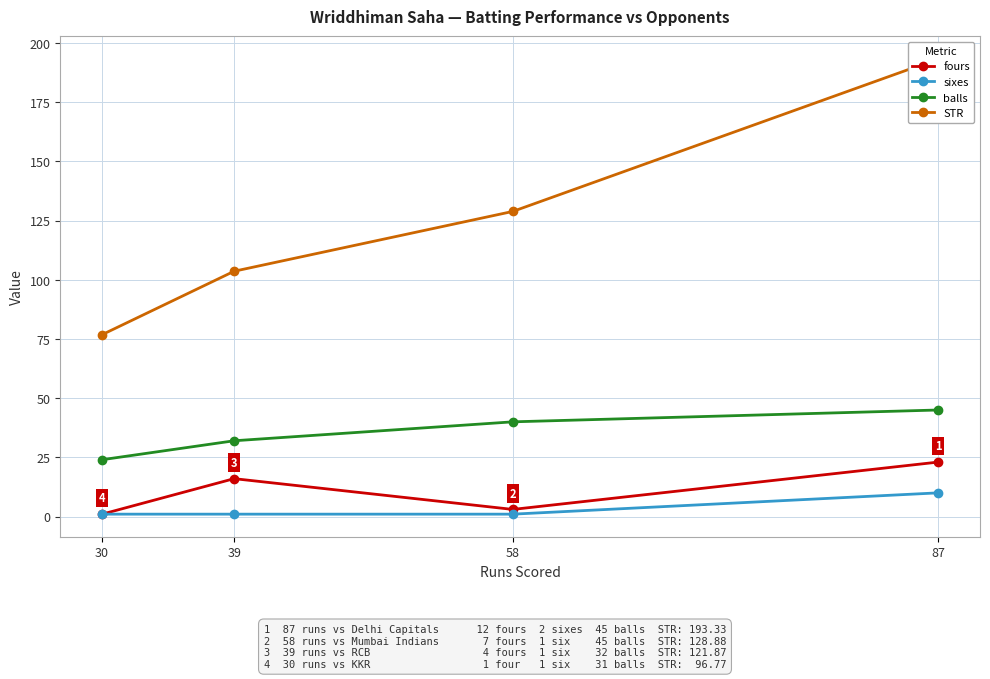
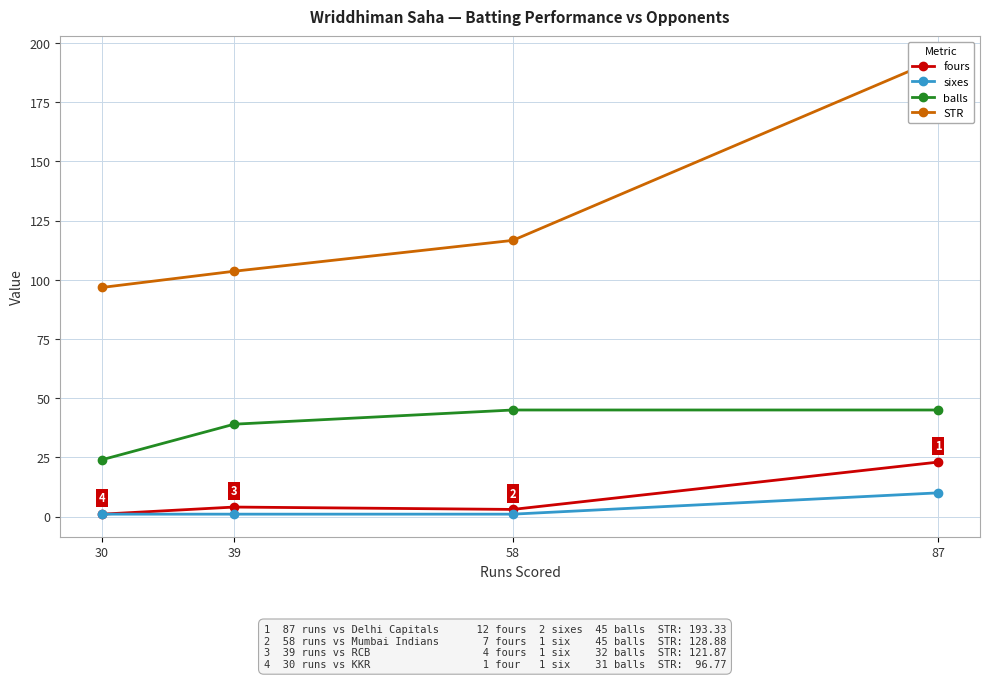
STR, 30: 77 -> 97
fours, 39: 16 -> 4
balls, 39: 32 -> 39
balls, 58: 40 -> 45
STR, 58: 129 -> 117
